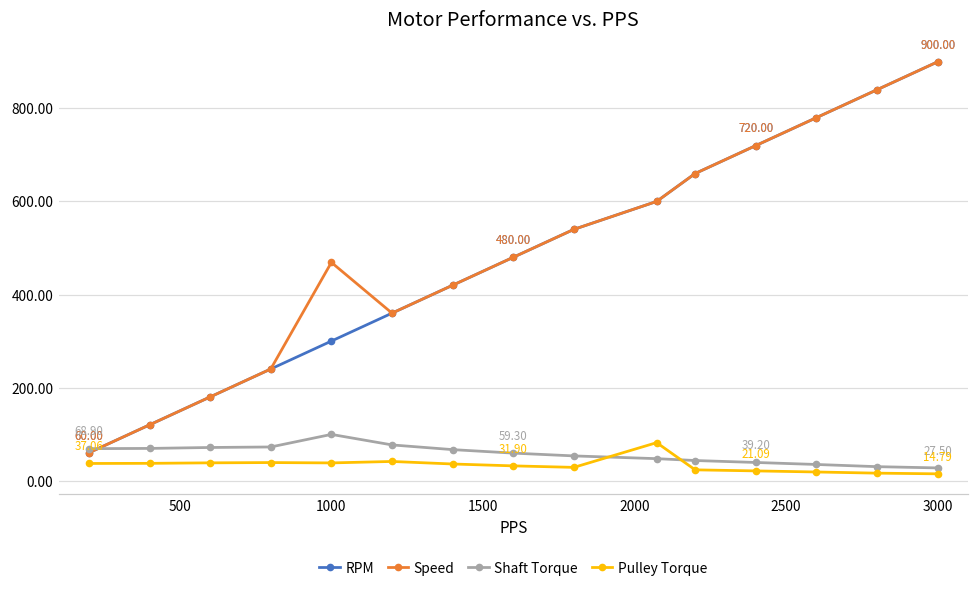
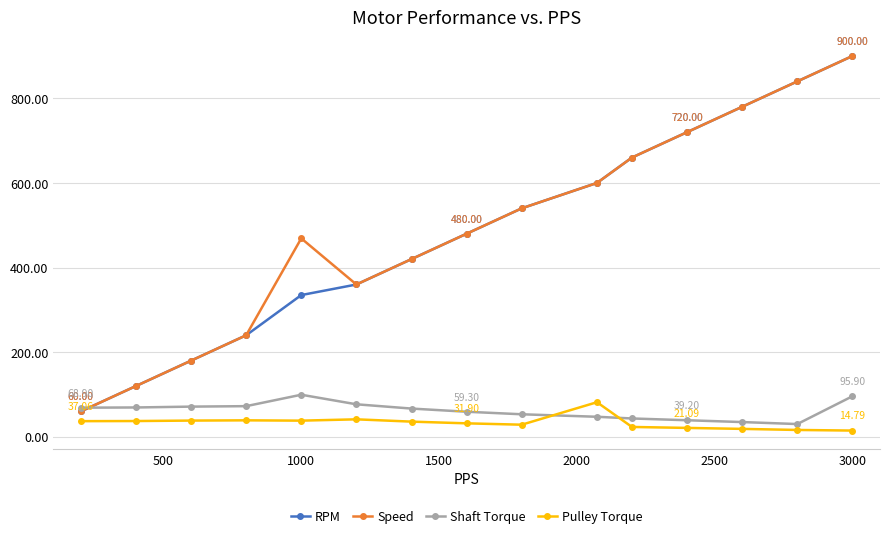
RPM, 1000: 300 -> 340
Shaft Torque, 3000: 27.50 -> 95.90
